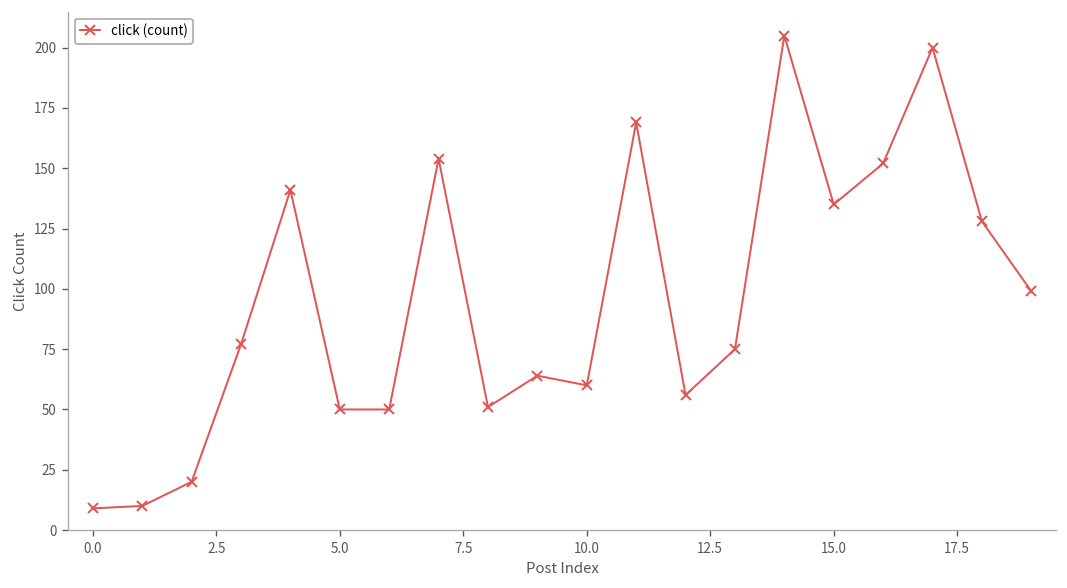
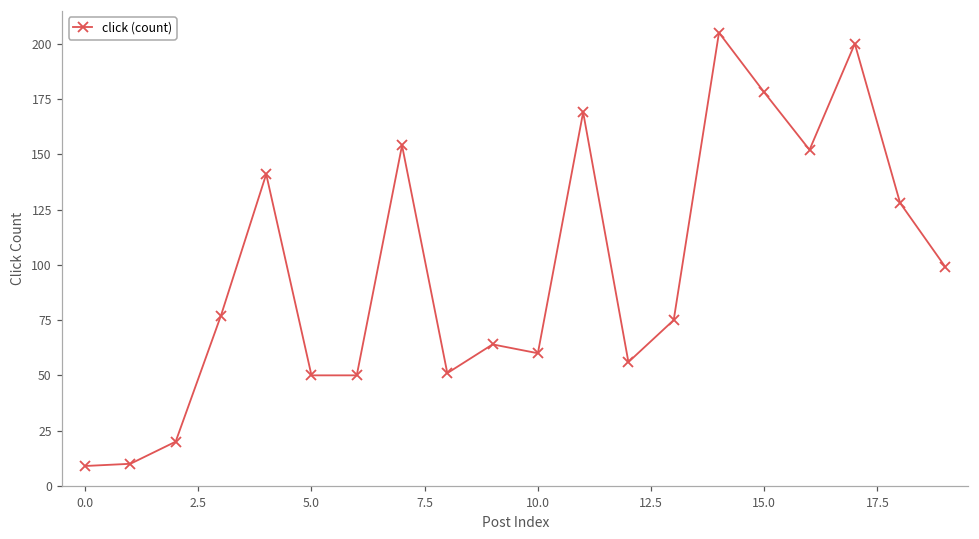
15.0: 135 -> 178
